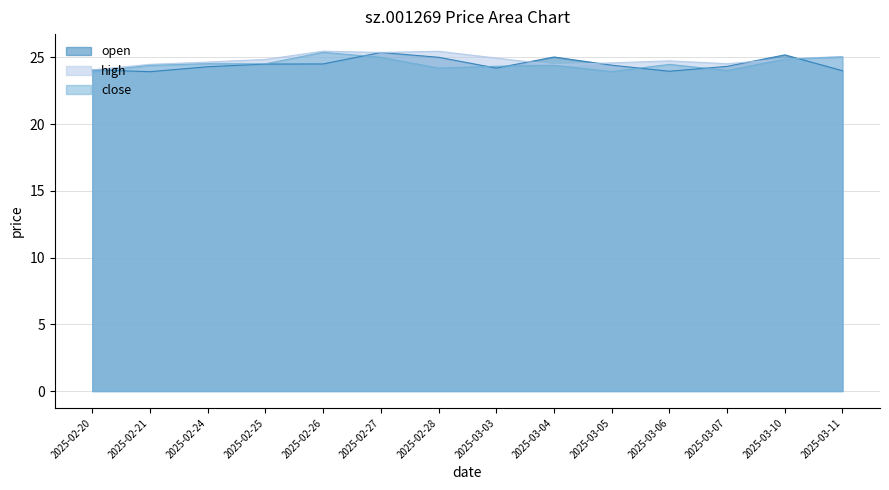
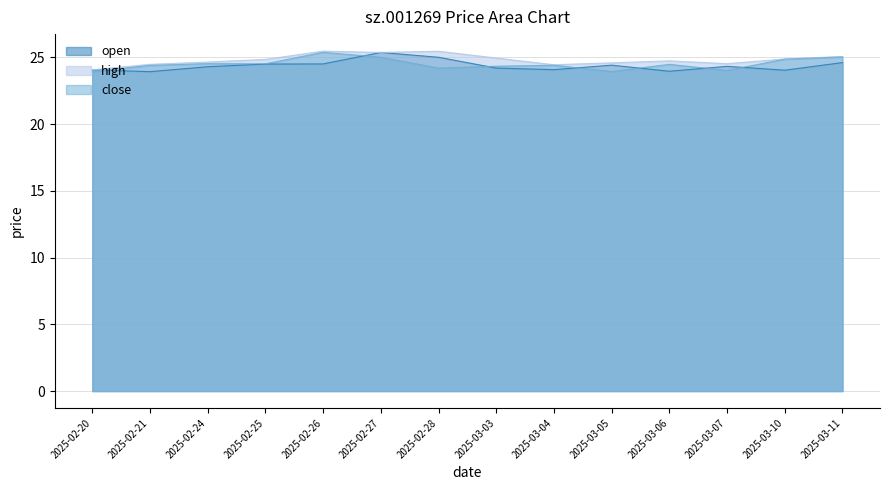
open, 2025-03-04: 25.0 -> 24.1
open, 2025-03-10: 25.2 -> 24.0
open, 2025-03-11: 24.0 -> 24.6
